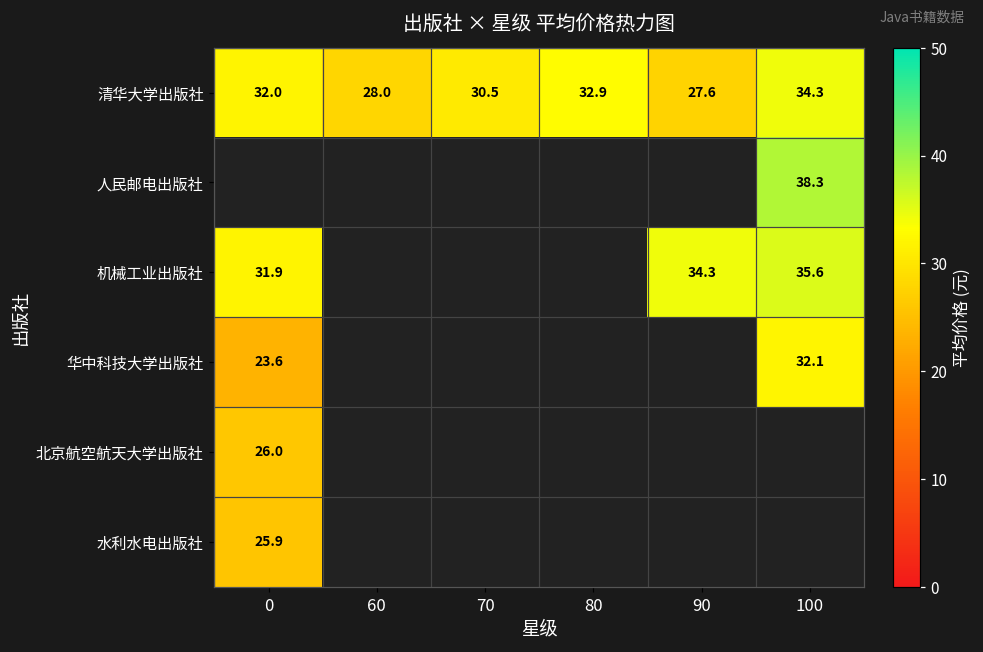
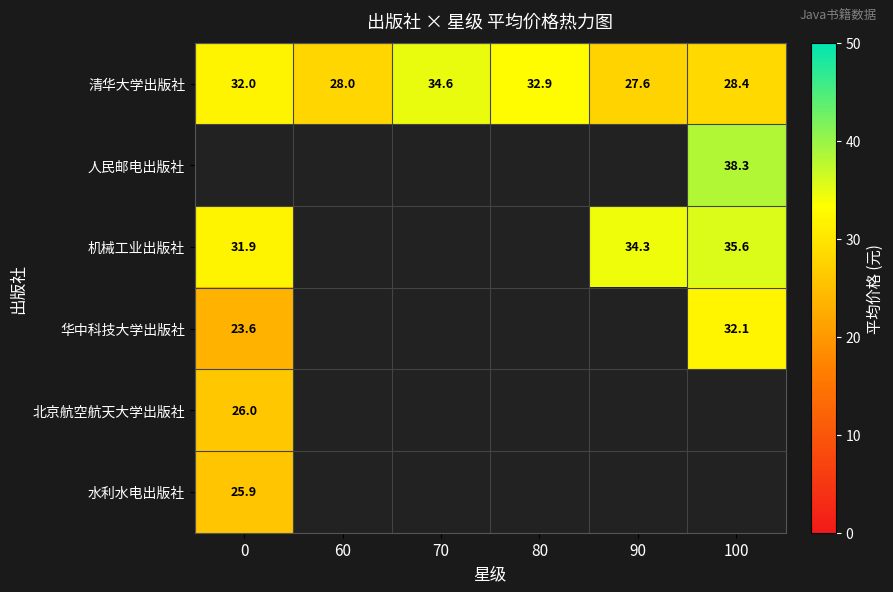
清华大学出版社, 70: 30.5 -> 34.6
清华大学出版社, 100: 34.3 -> 28.4
